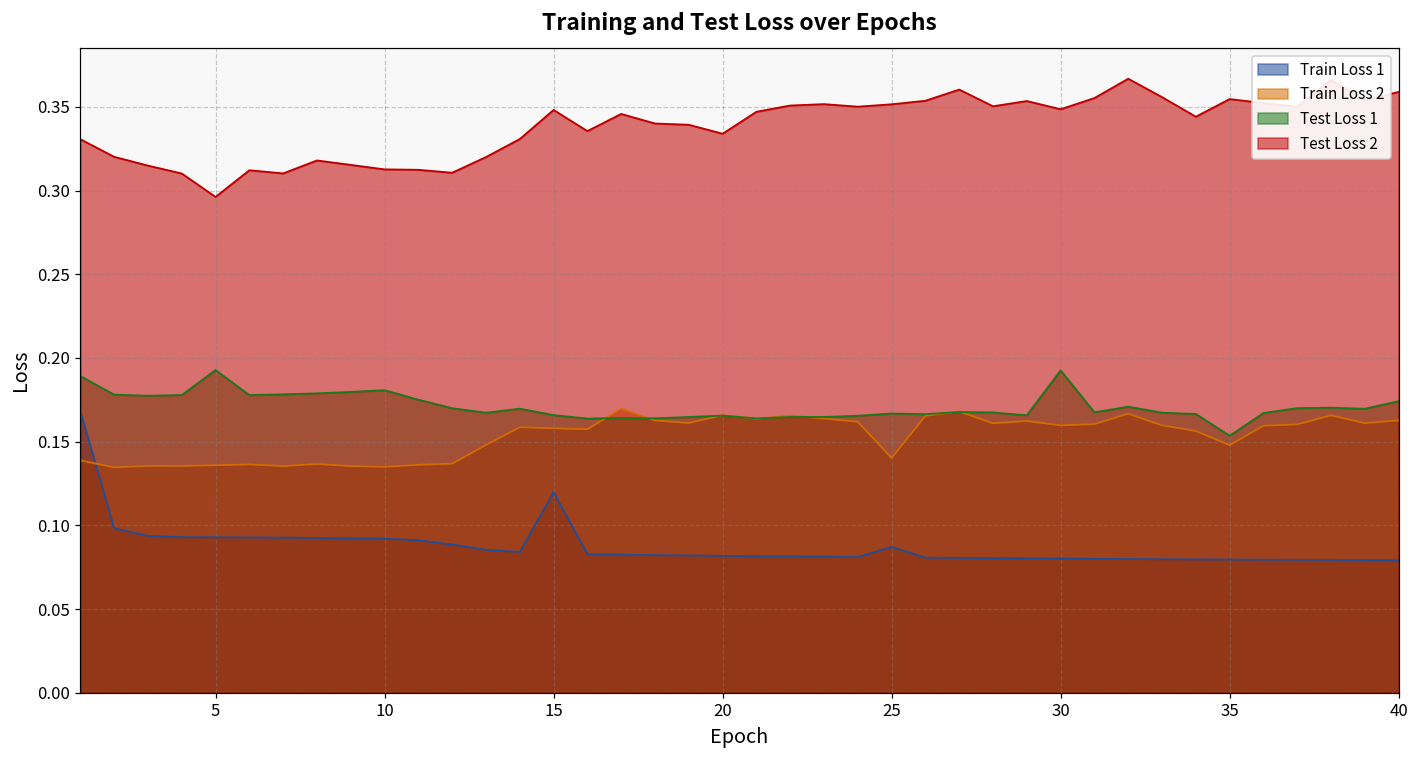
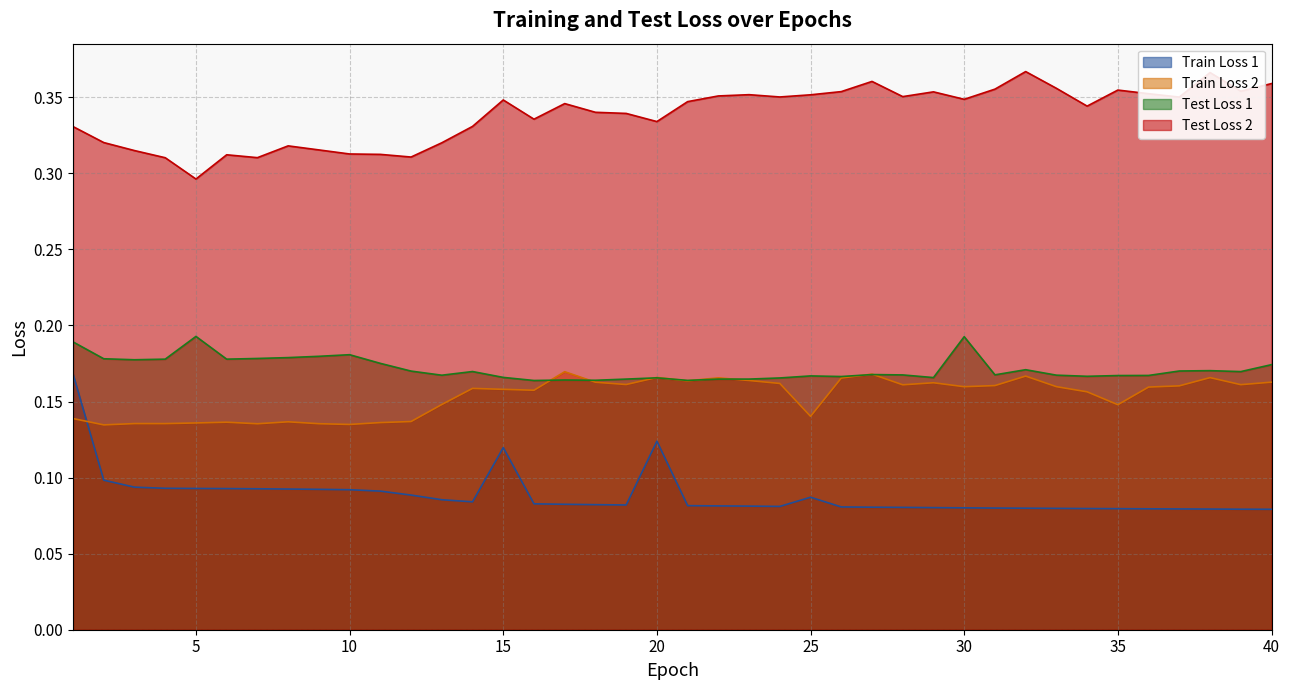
Train Loss 1, 20: 0.082 -> 0.124
Test Loss 1, 35: 0.154 -> 0.167
